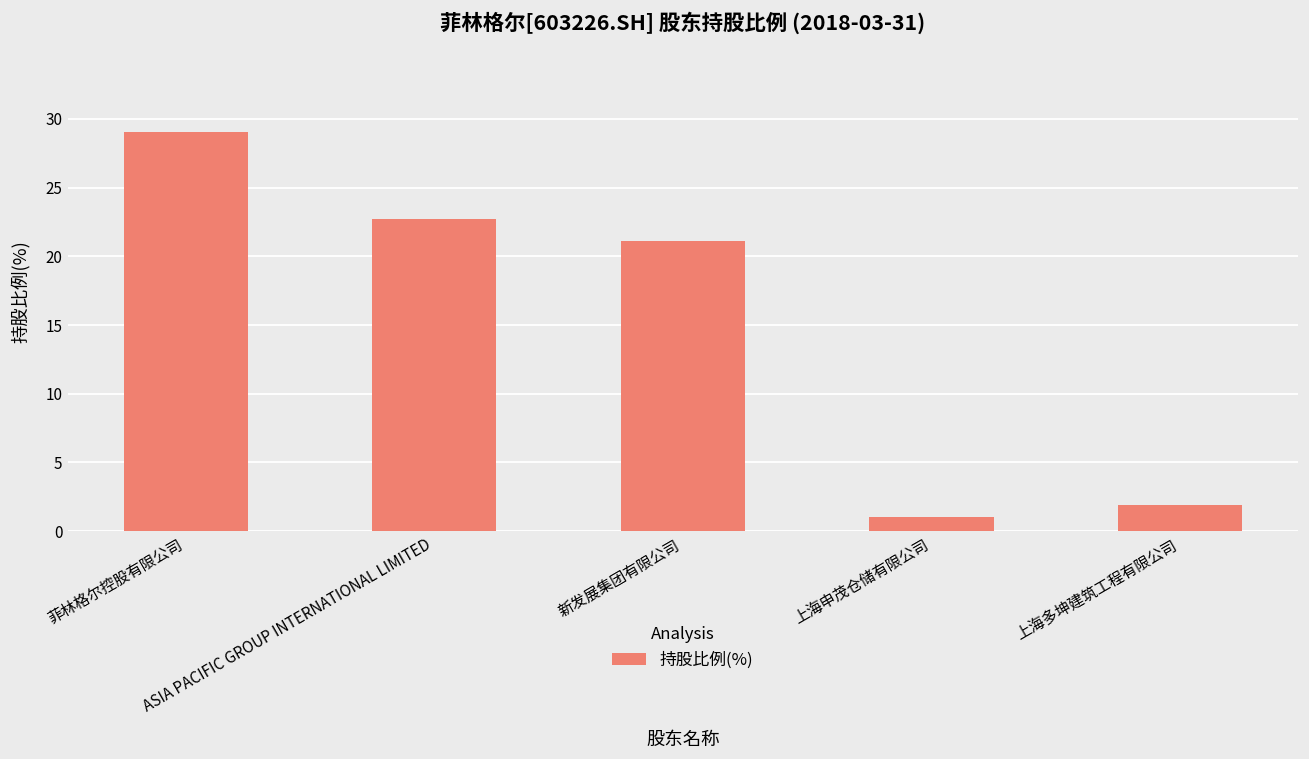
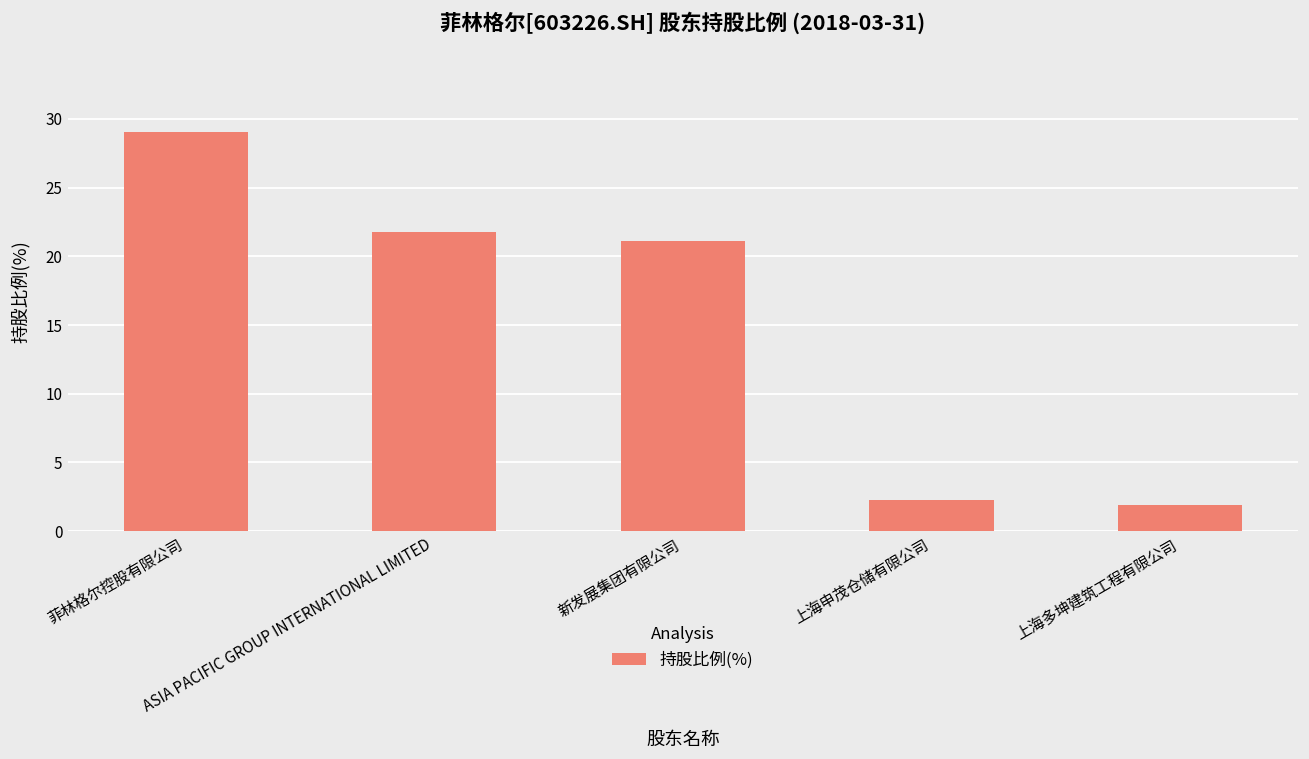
ASIA PACIFIC GROUP INTERNATIONAL LIMITED: 22.7 -> 21.8
上海申茂仓储有限公司: 1.0 -> 2.3
